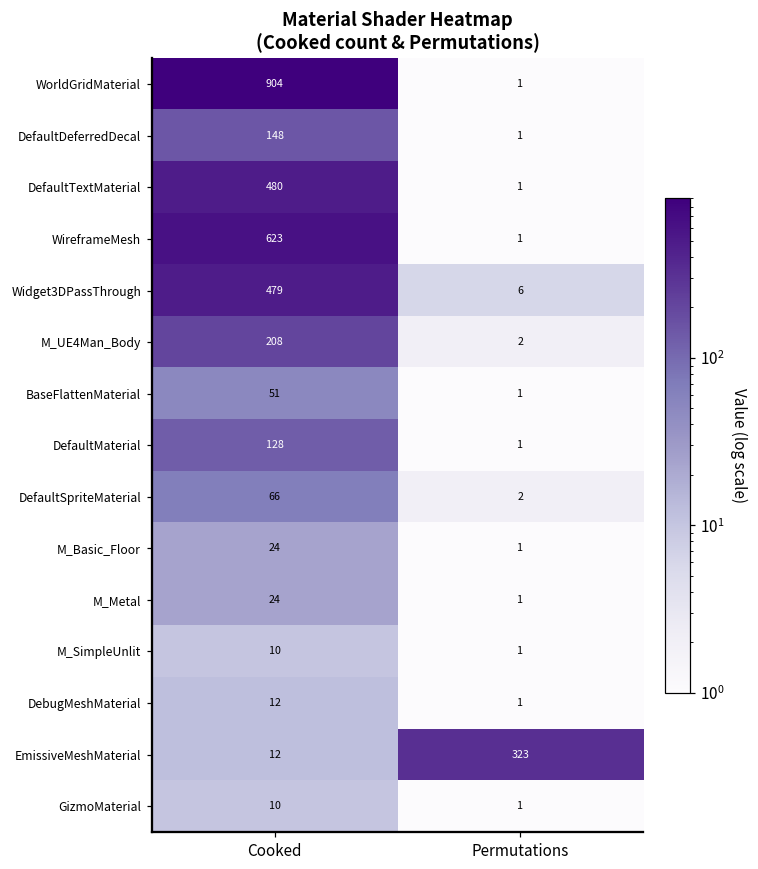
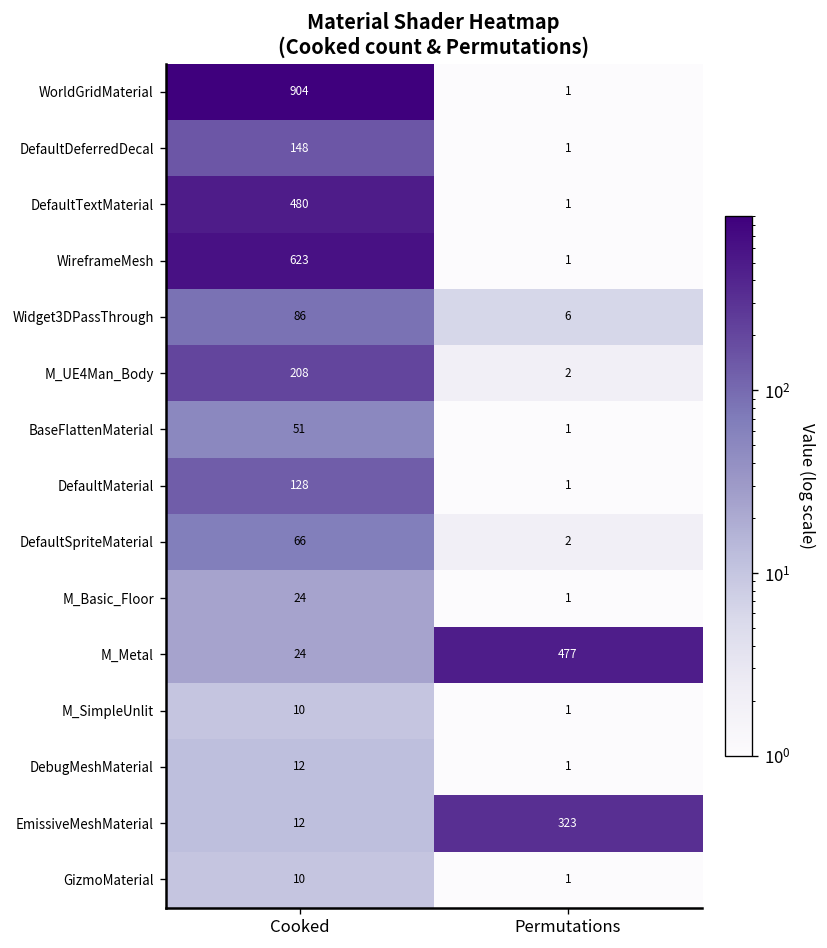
Widget3DPassThrough, Cooked: 479 -> 86
M_Metal, Permutations: 1 -> 477
